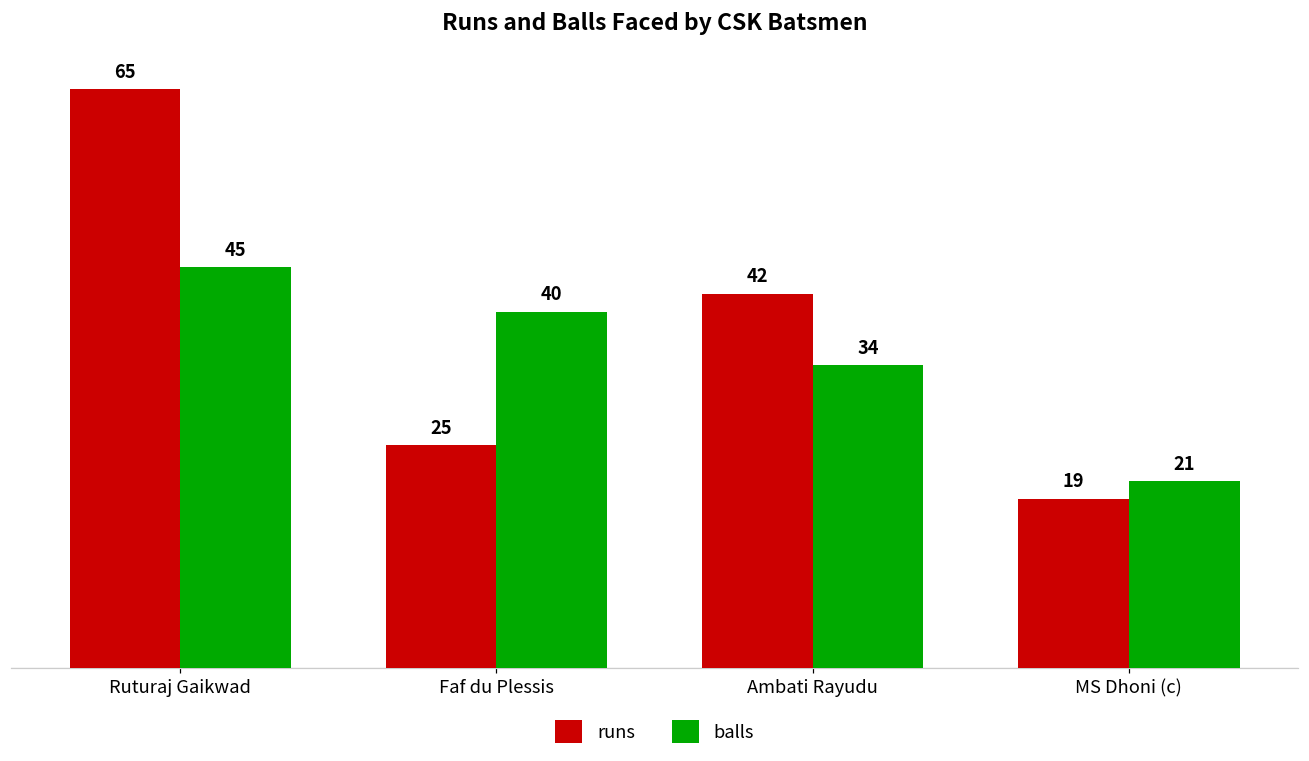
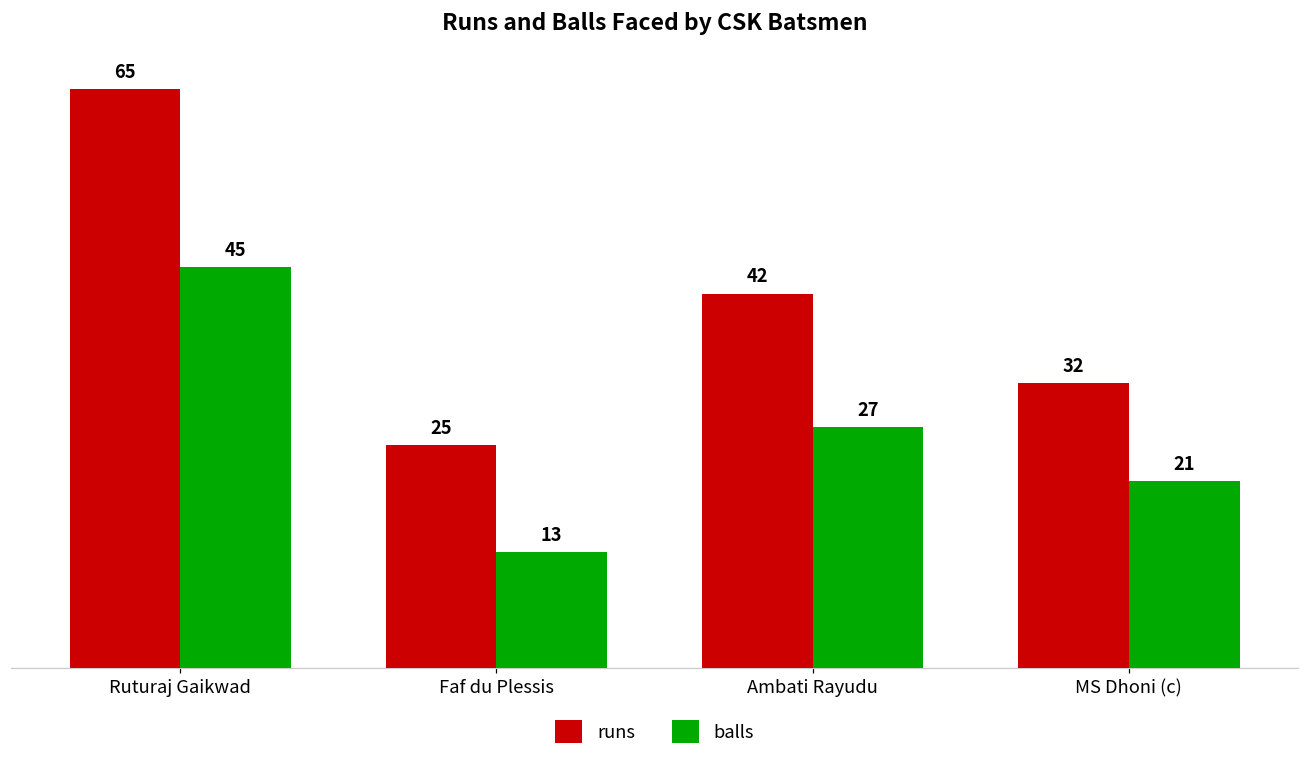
balls, Faf du Plessis: 40 -> 13
balls, Ambati Rayudu: 34 -> 27
runs, MS Dhoni (c): 19 -> 32
